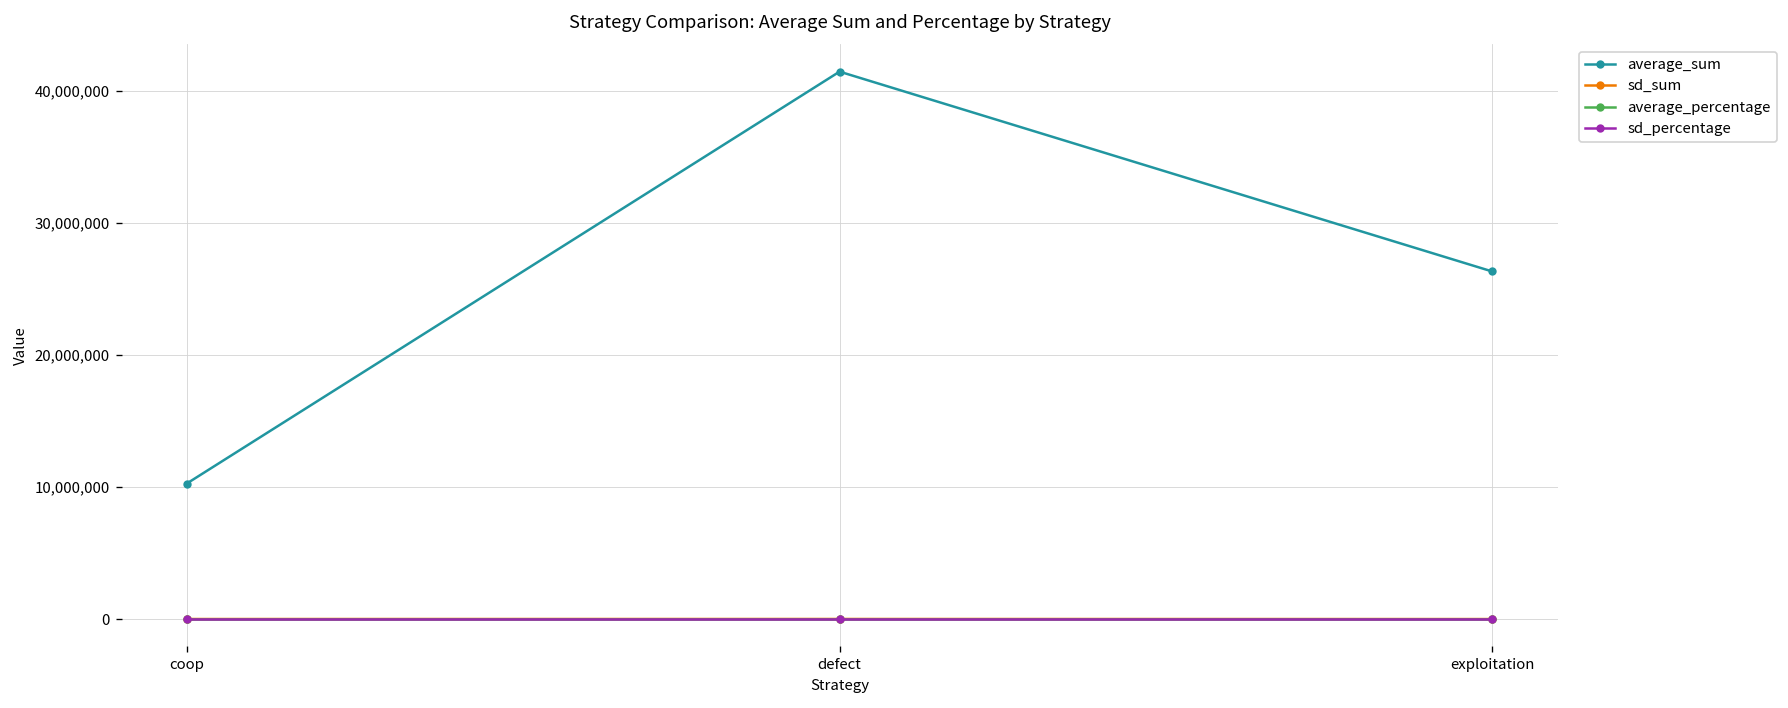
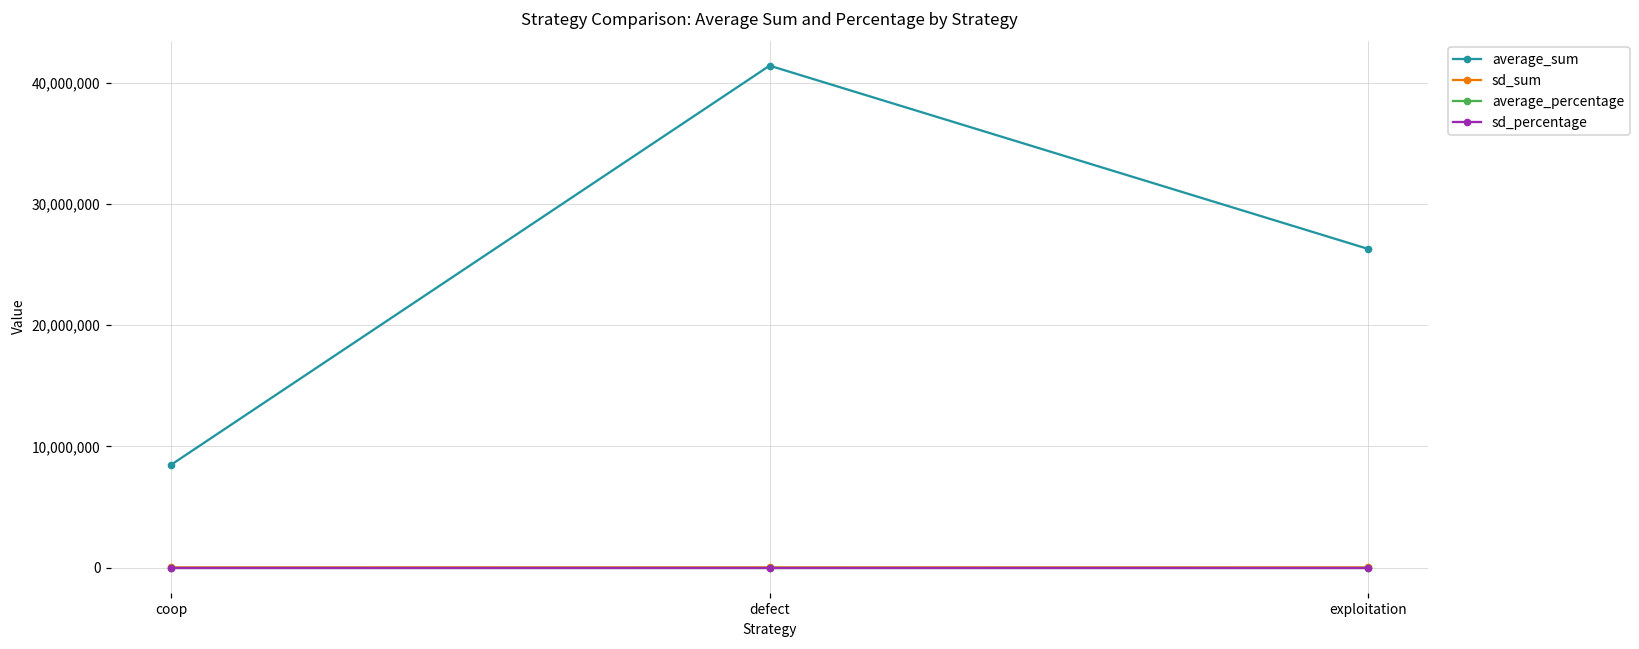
average_sum, coop: 10,300,000 -> 8,500,000
